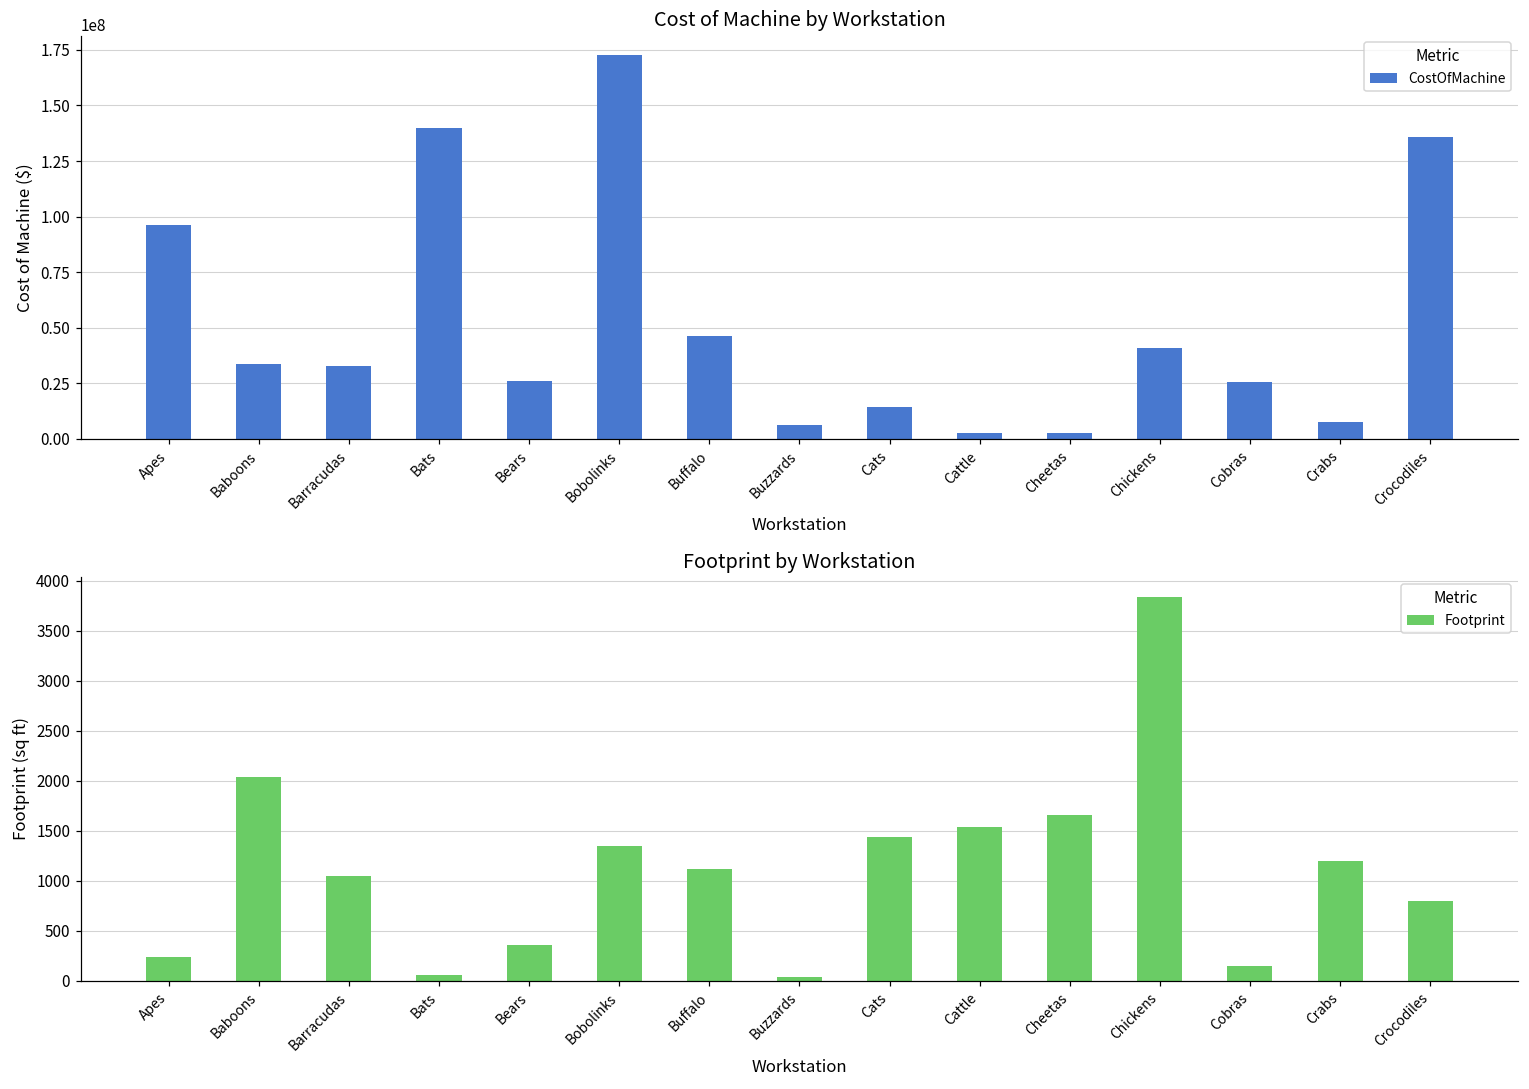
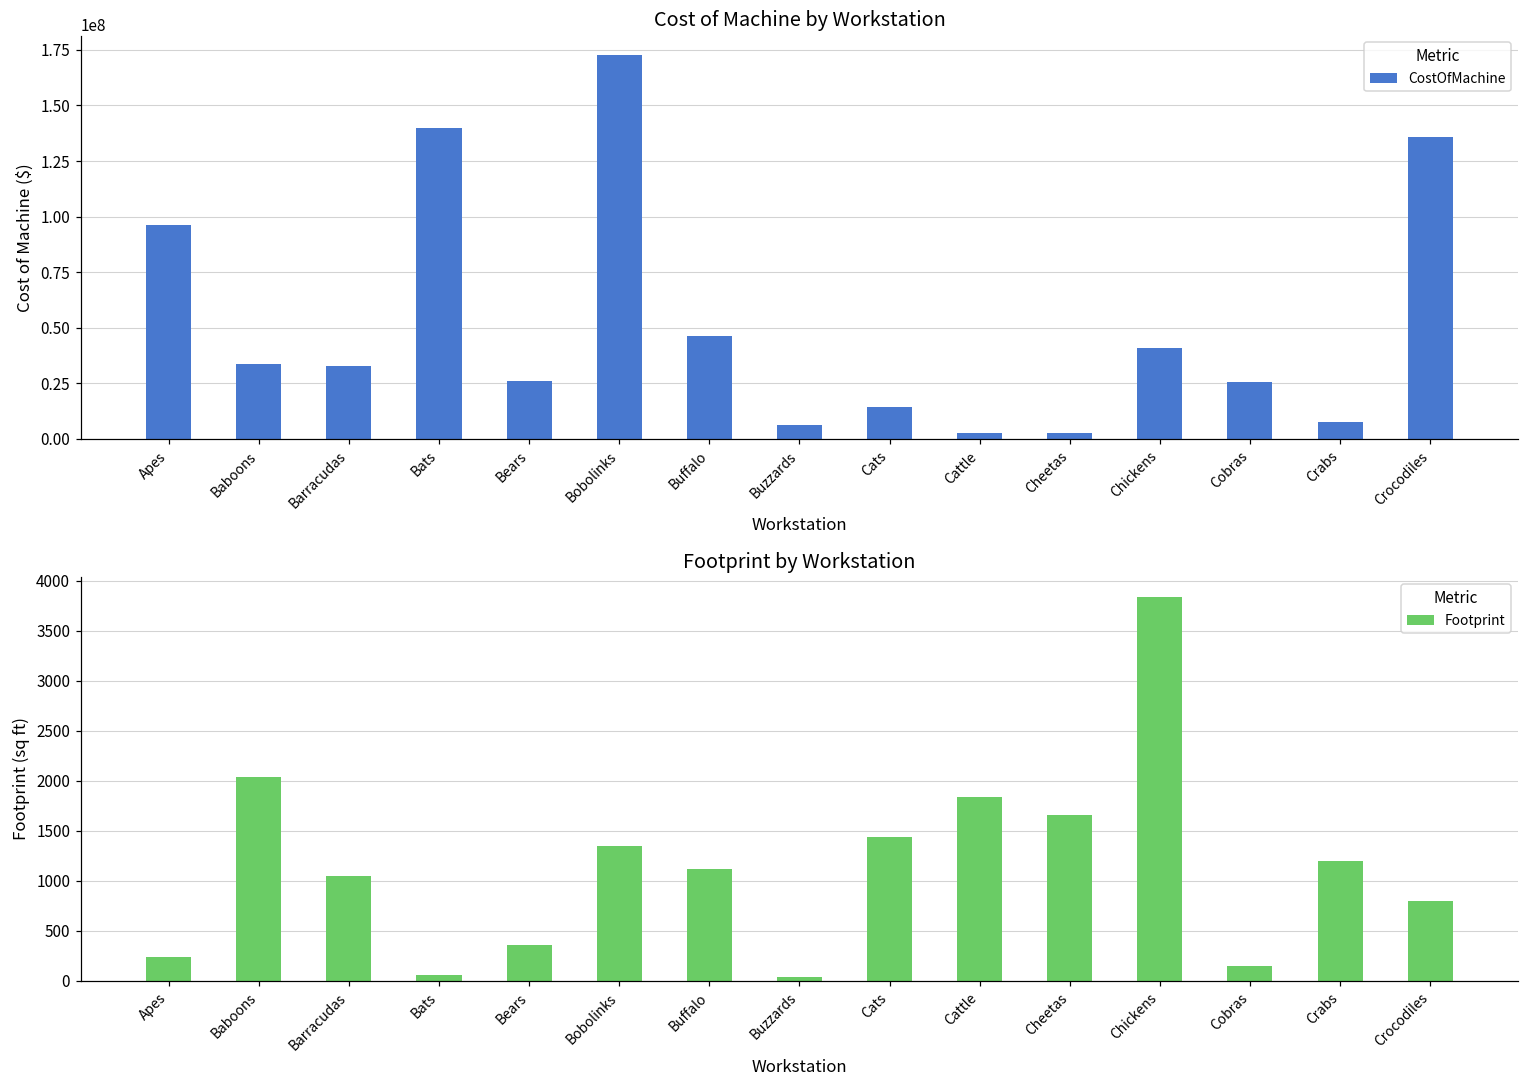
Footprint by Workstation, Cattle: 1500 -> 1800
